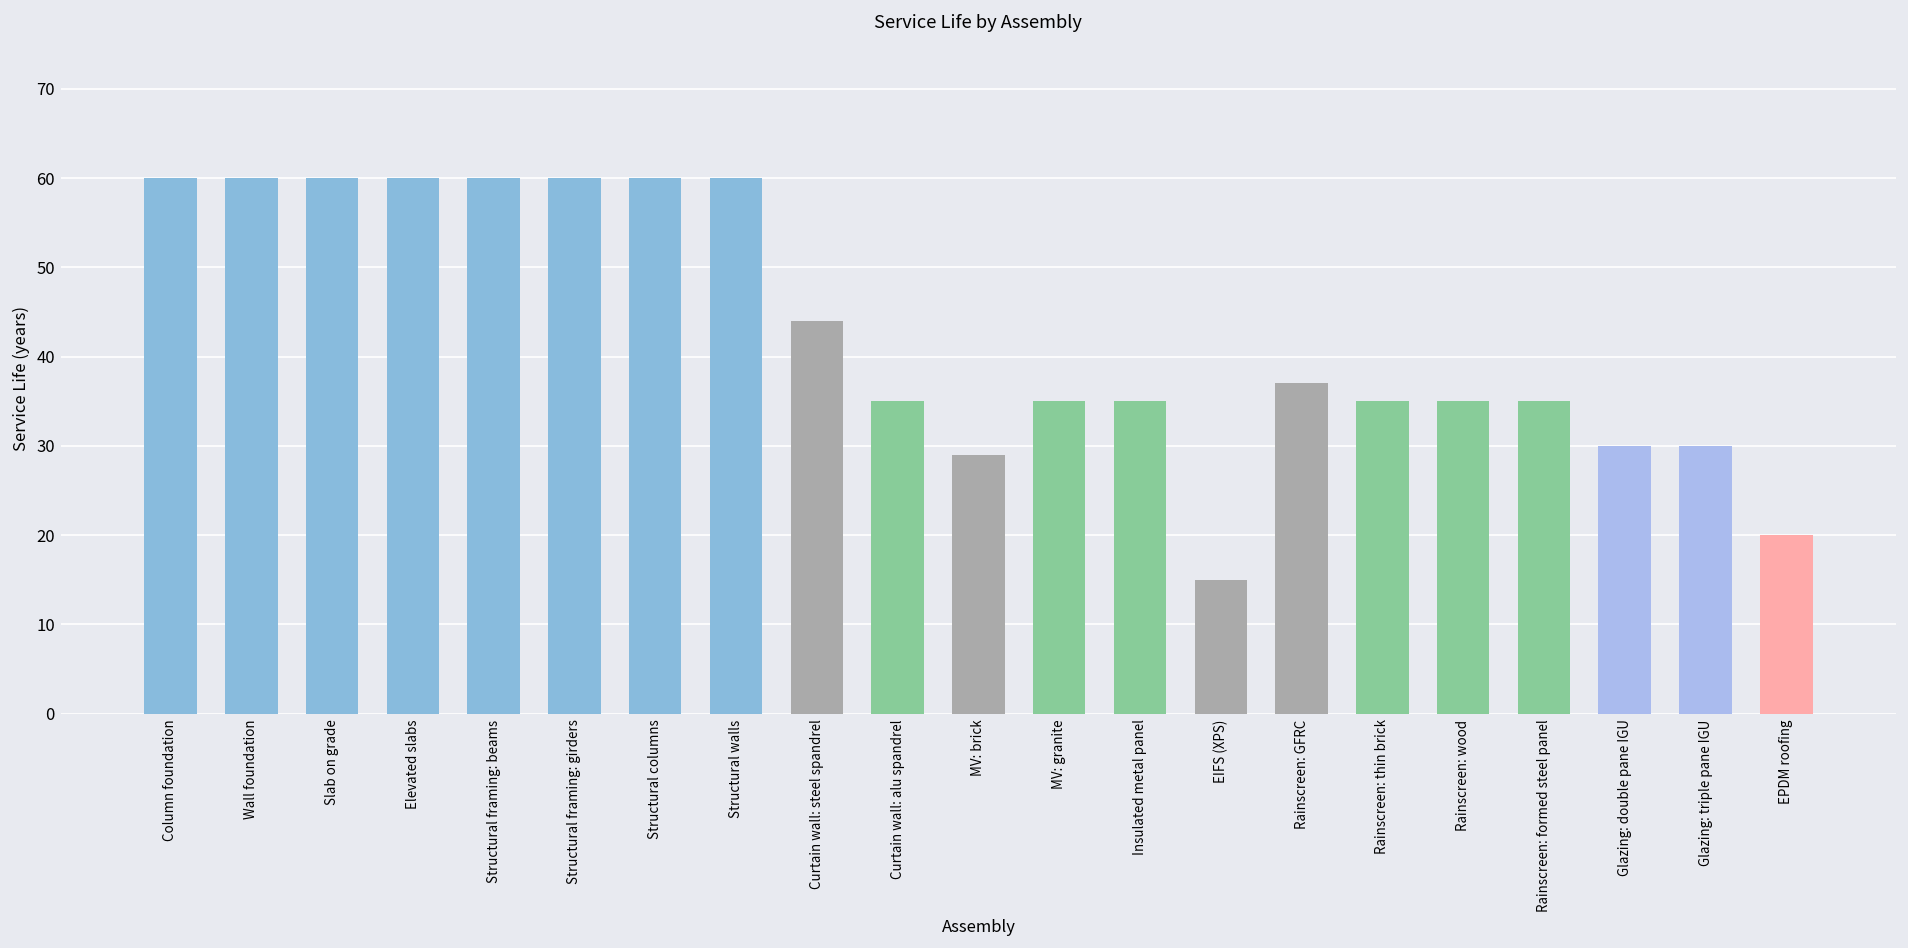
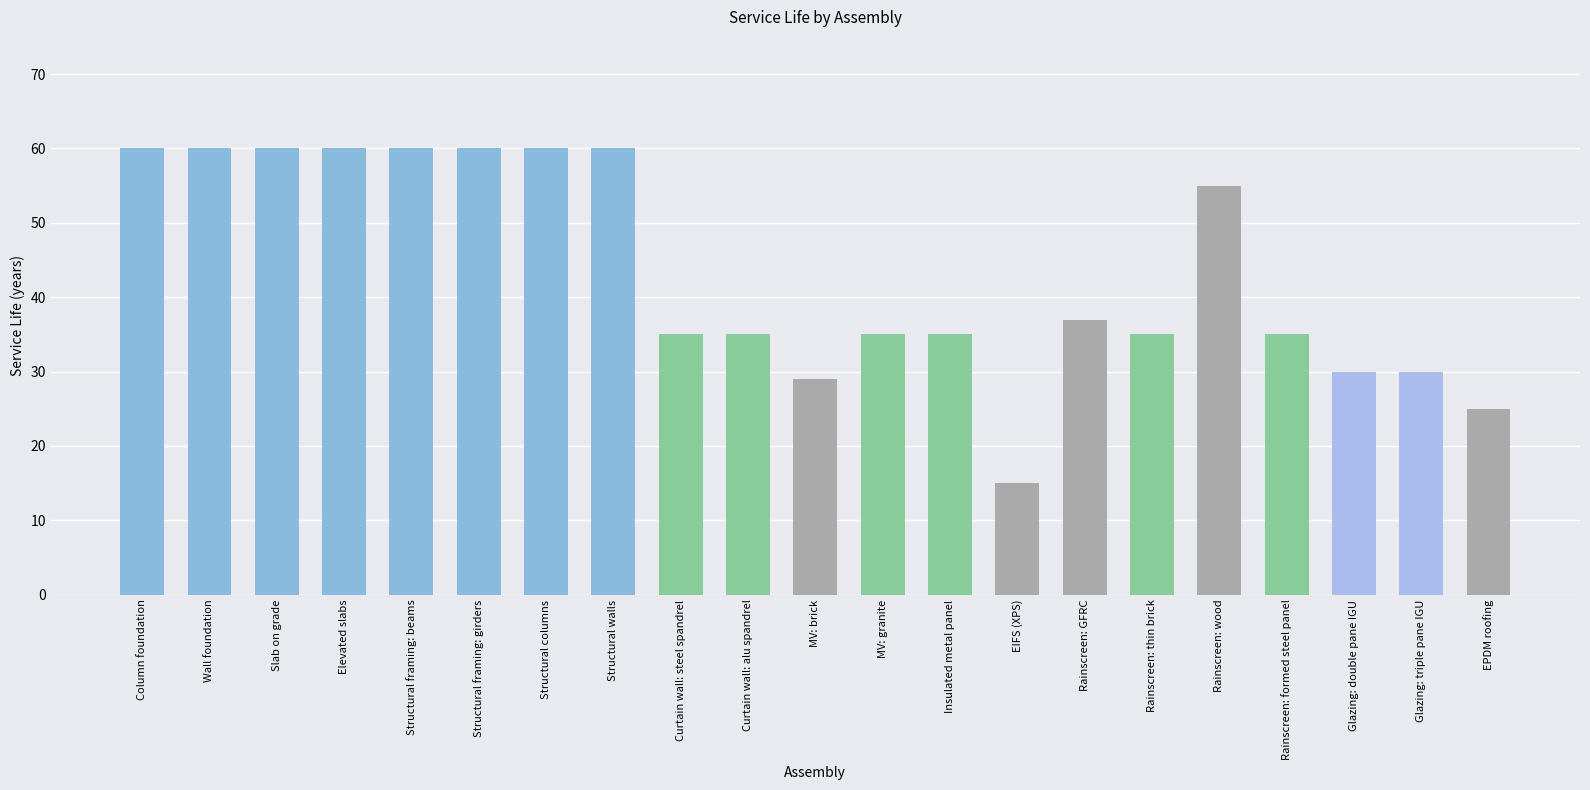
Curtain wall: steel spandrel: 44 -> 35
Rainscreen: wood: 35 -> 55
EPDM roofing: 20 -> 25
